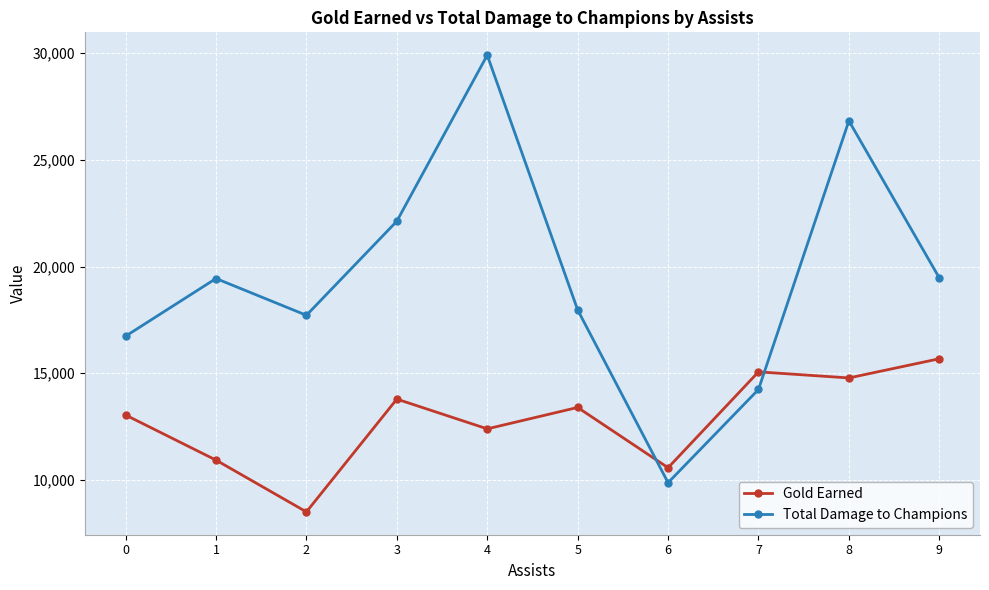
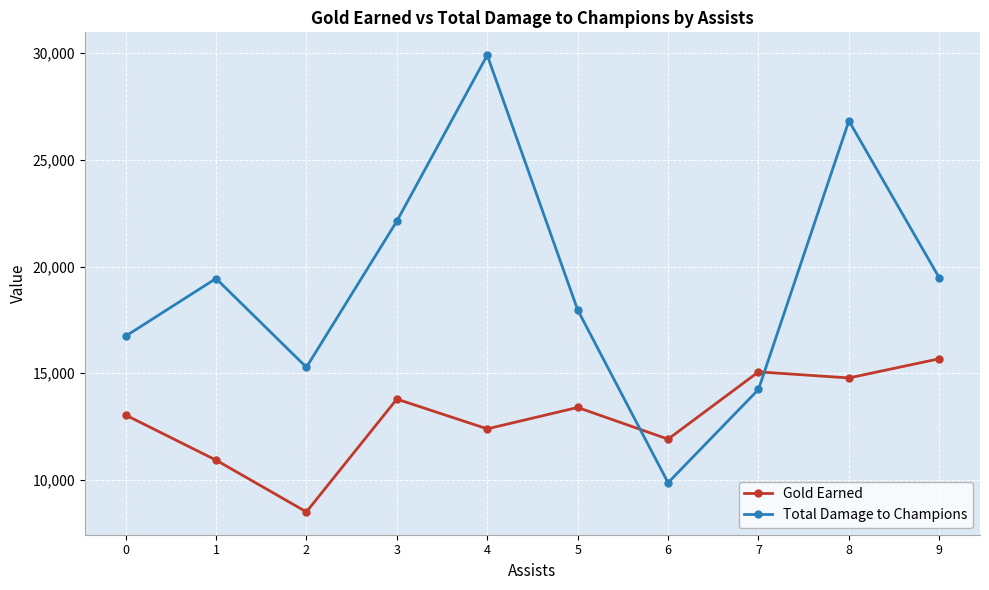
Total Damage to Champions, 2: 17,700 -> 15,300
Gold Earned, 6: 10,600 -> 11,900
